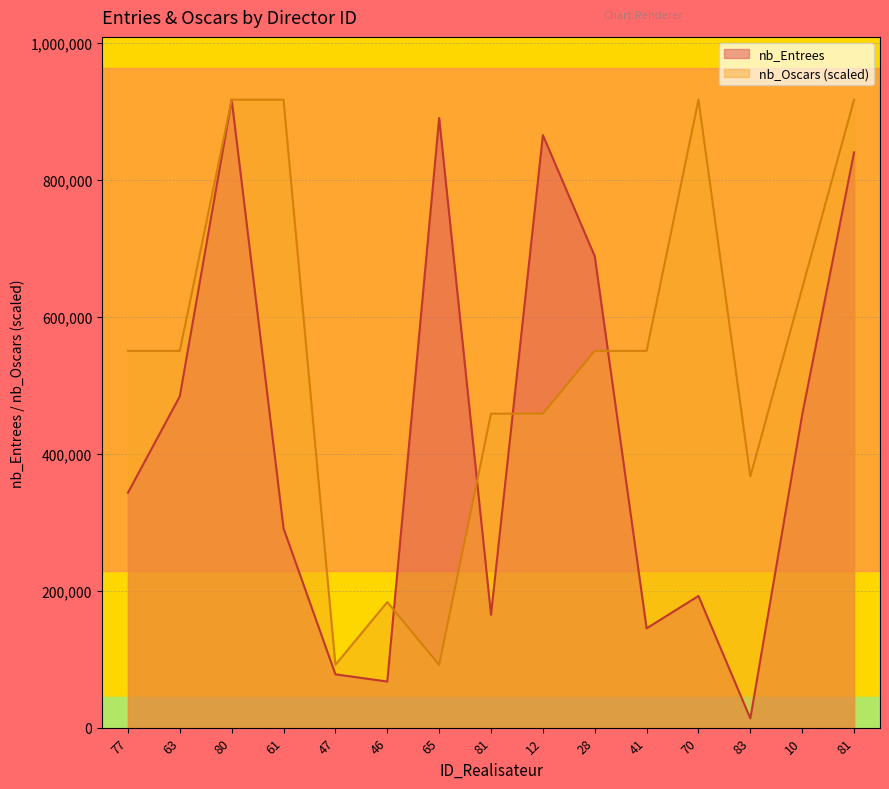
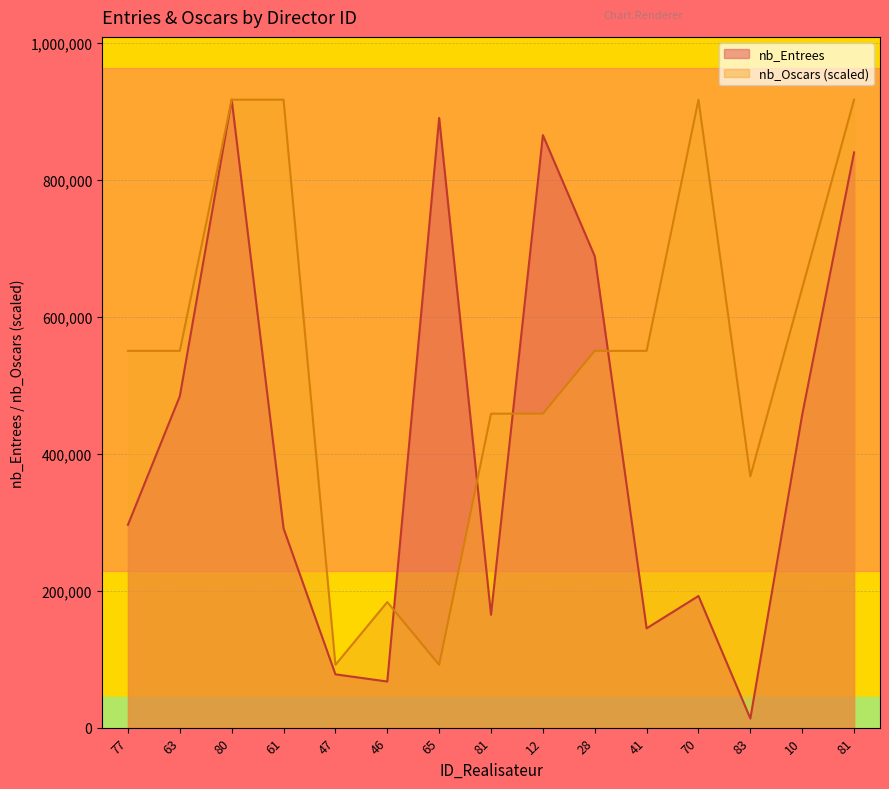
nb_Entrees, 77: 340,000 -> 300,000
